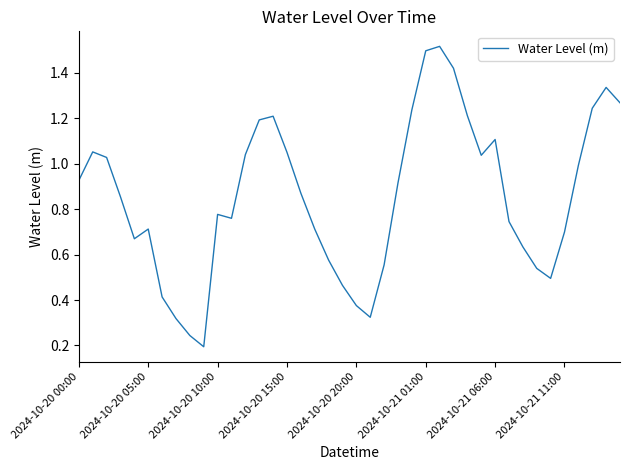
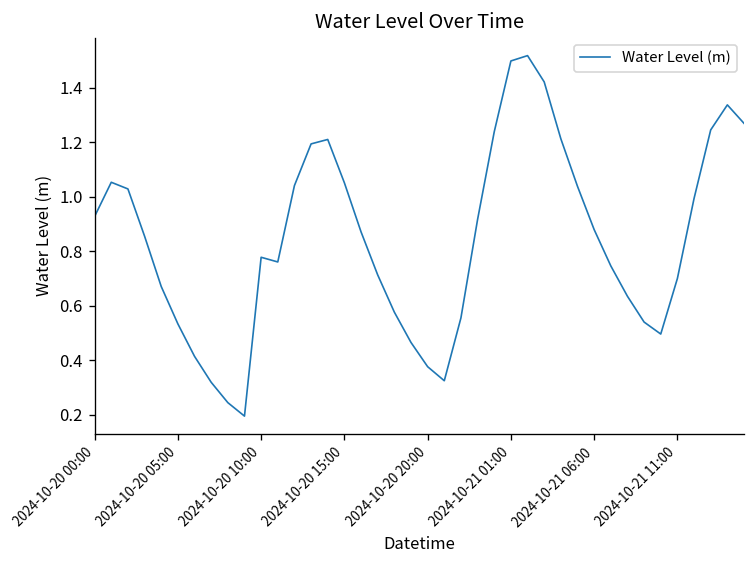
2024-10-20 05:00: 0.71 -> 0.53
2024-10-21 06:00: 1.11 -> 0.88
